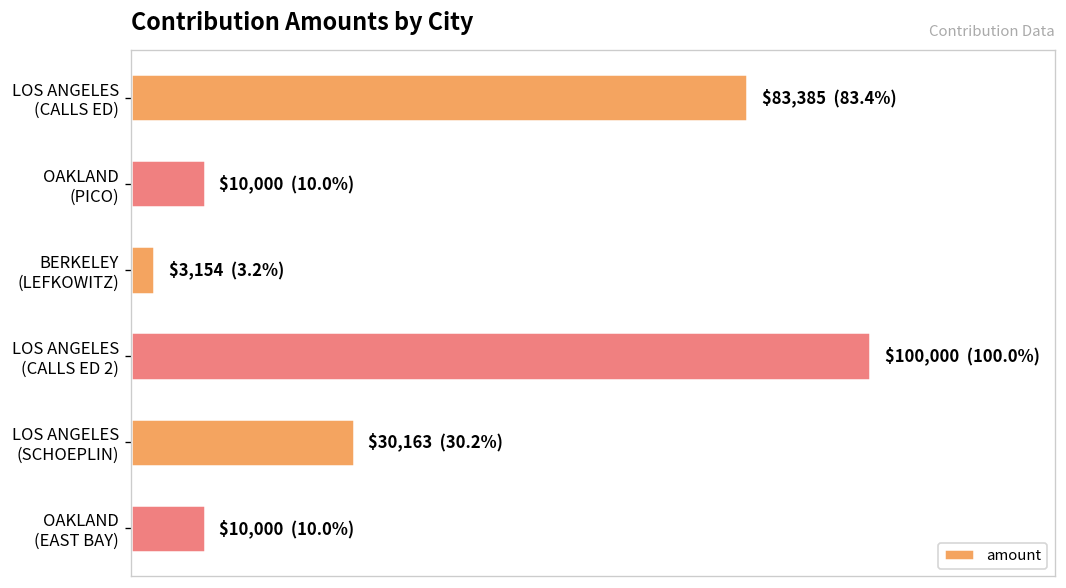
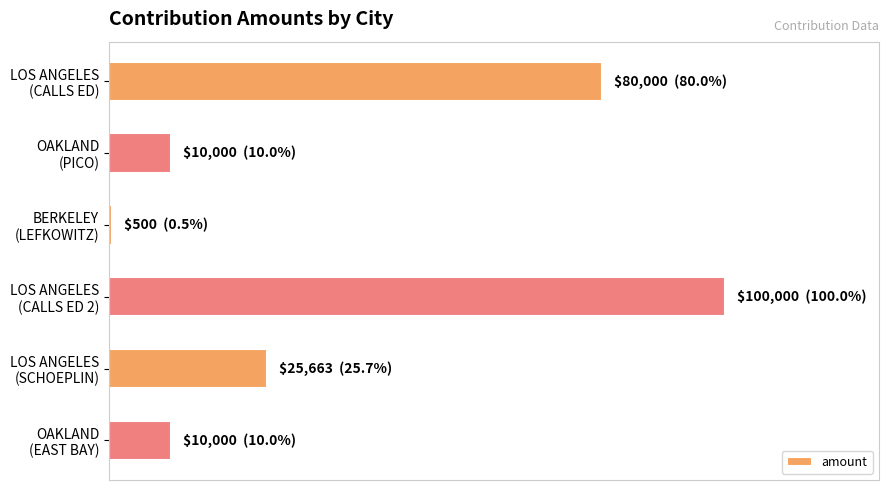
LOS ANGELES (CALLS ED): $83,385 (83.4%) -> $80,000 (80.0%)
BERKELEY (LEFKOWITZ): $3,154 (3.2%) -> $500 (0.5%)
LOS ANGELES (SCHOEPLIN): $30,163 (30.2%) -> $25,663 (25.7%)
